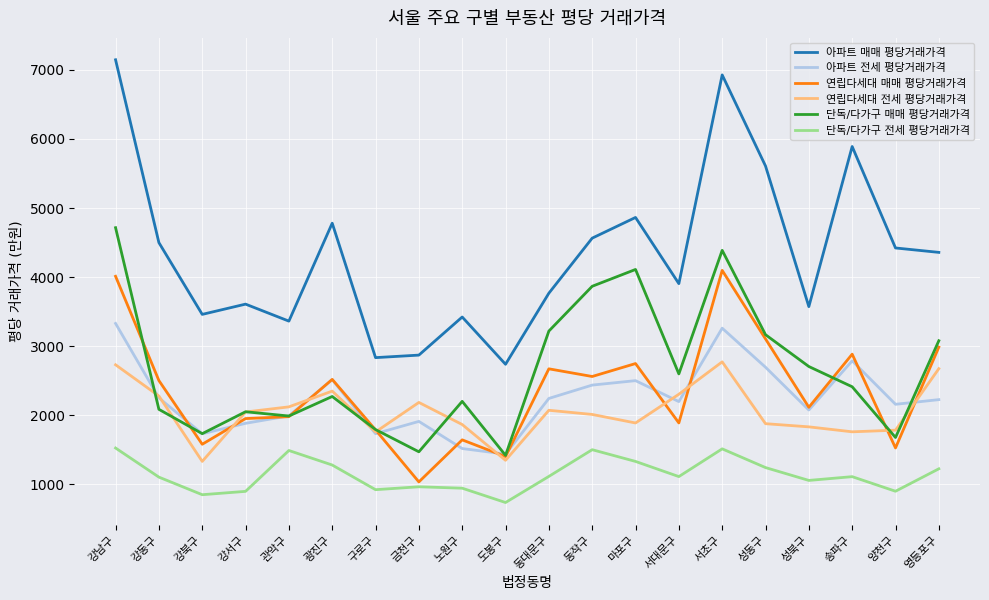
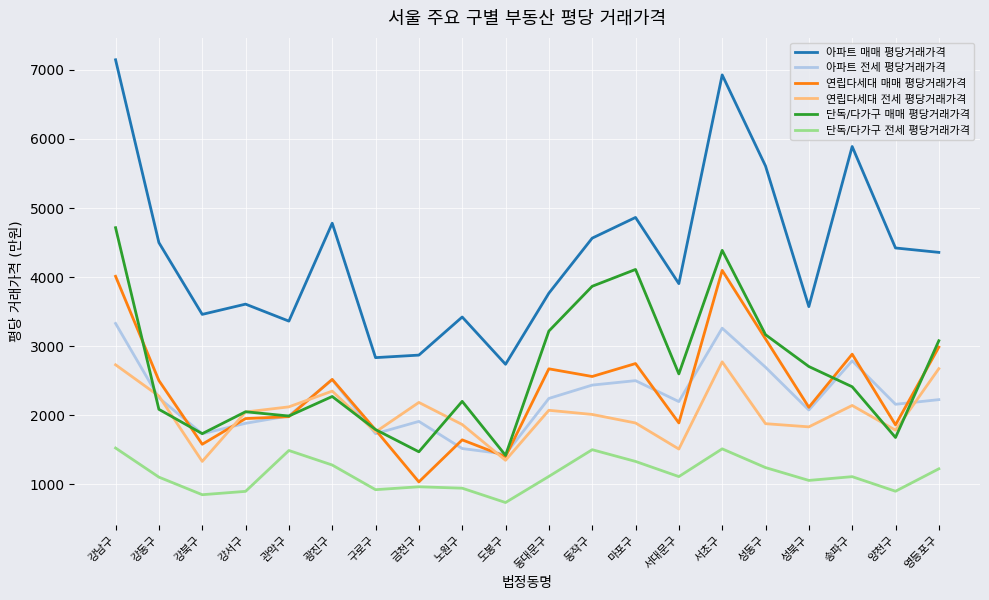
연립다세대 전세 평당거래가격, 서대문구: 2300 -> 1500
연립다세대 전세 평당거래가격, 송파구: 1800 -> 2100
연립다세대 매매 평당거래가격, 양천구: 1500 -> 1900
